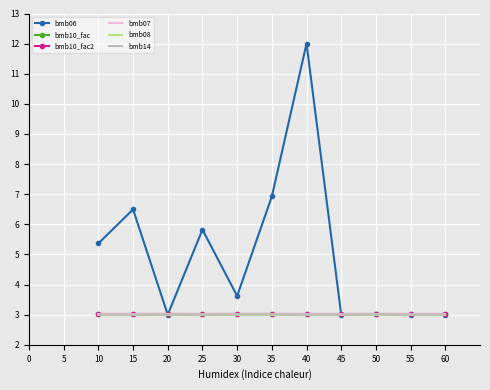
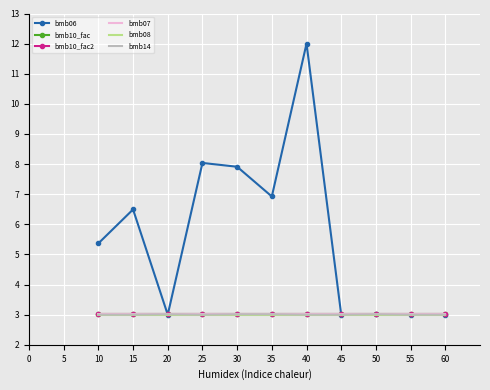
bmb06, 25: 5.8 -> 8.0
bmb06, 30: 3.6 -> 7.9
